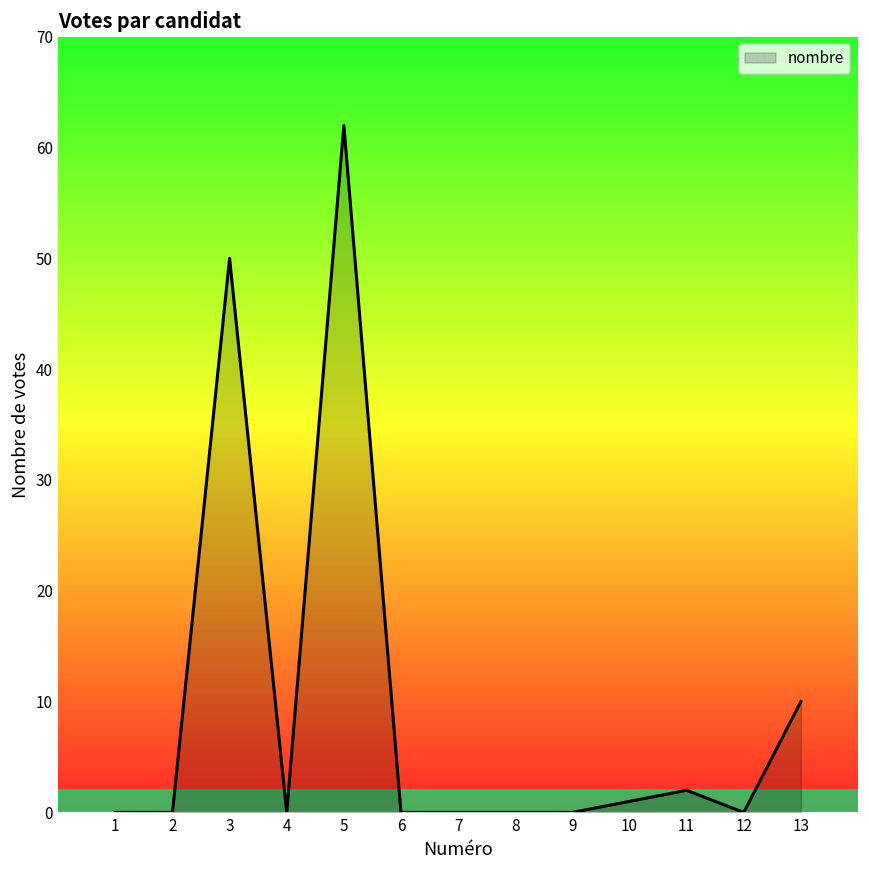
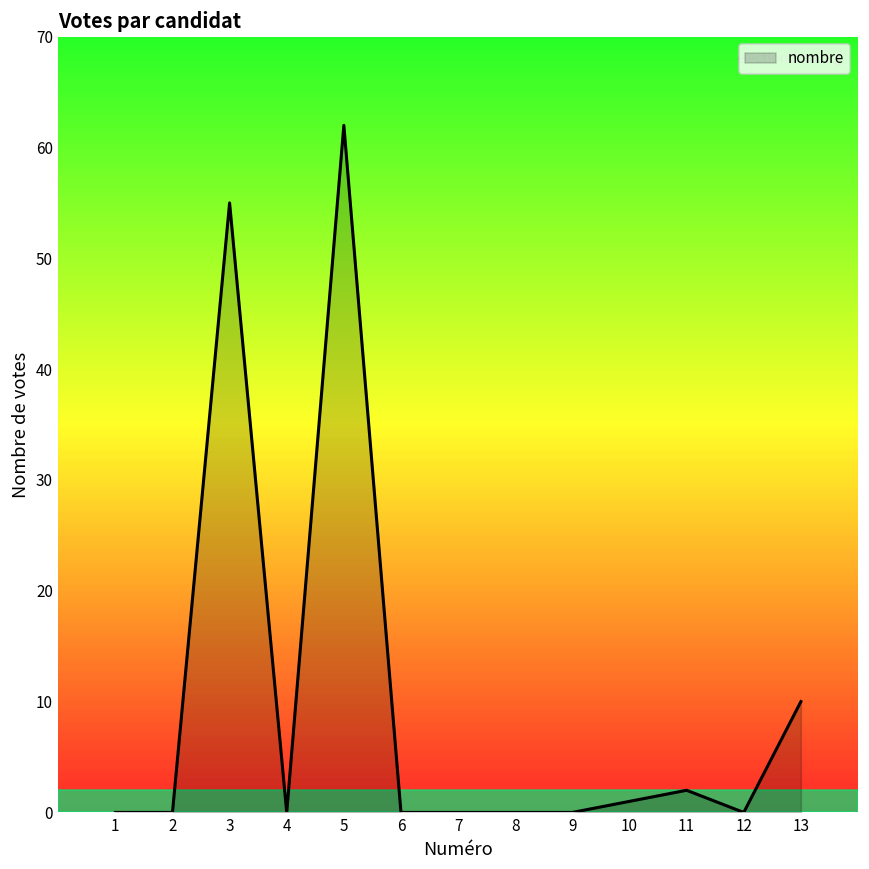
3: 50 -> 55
